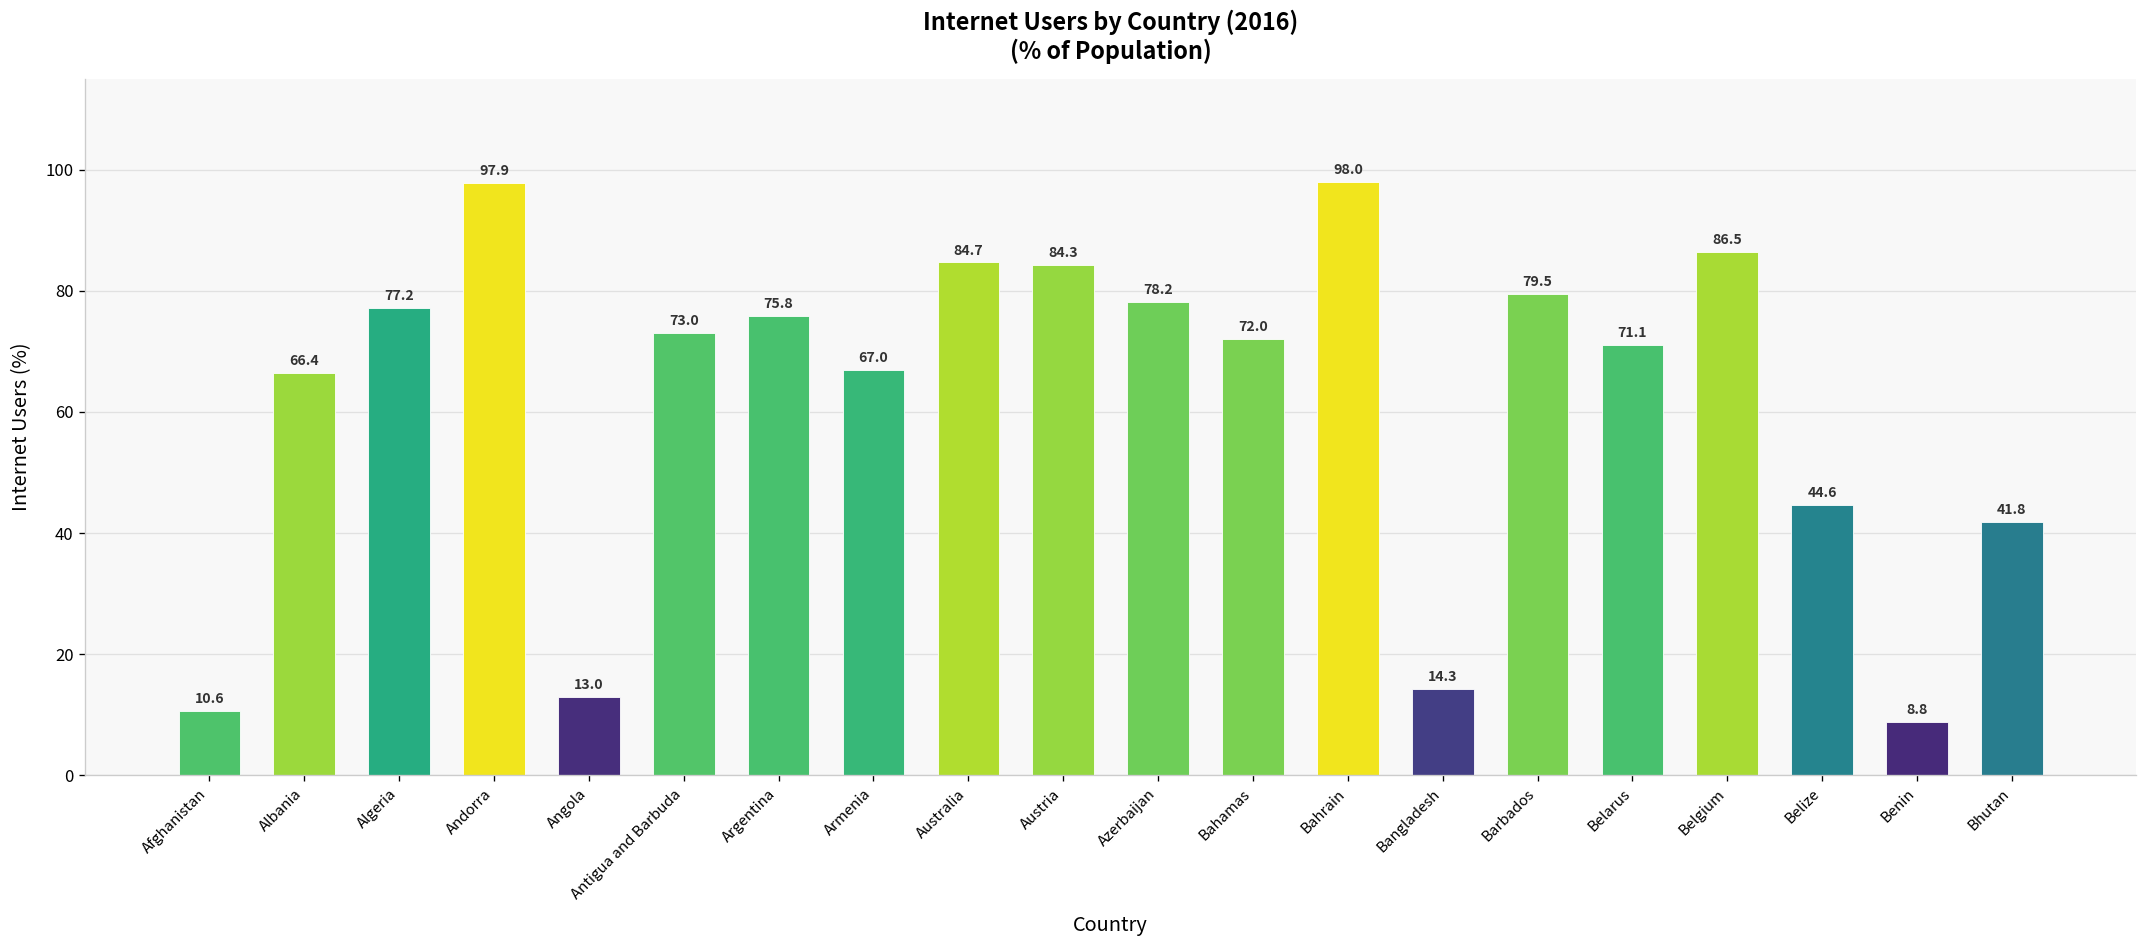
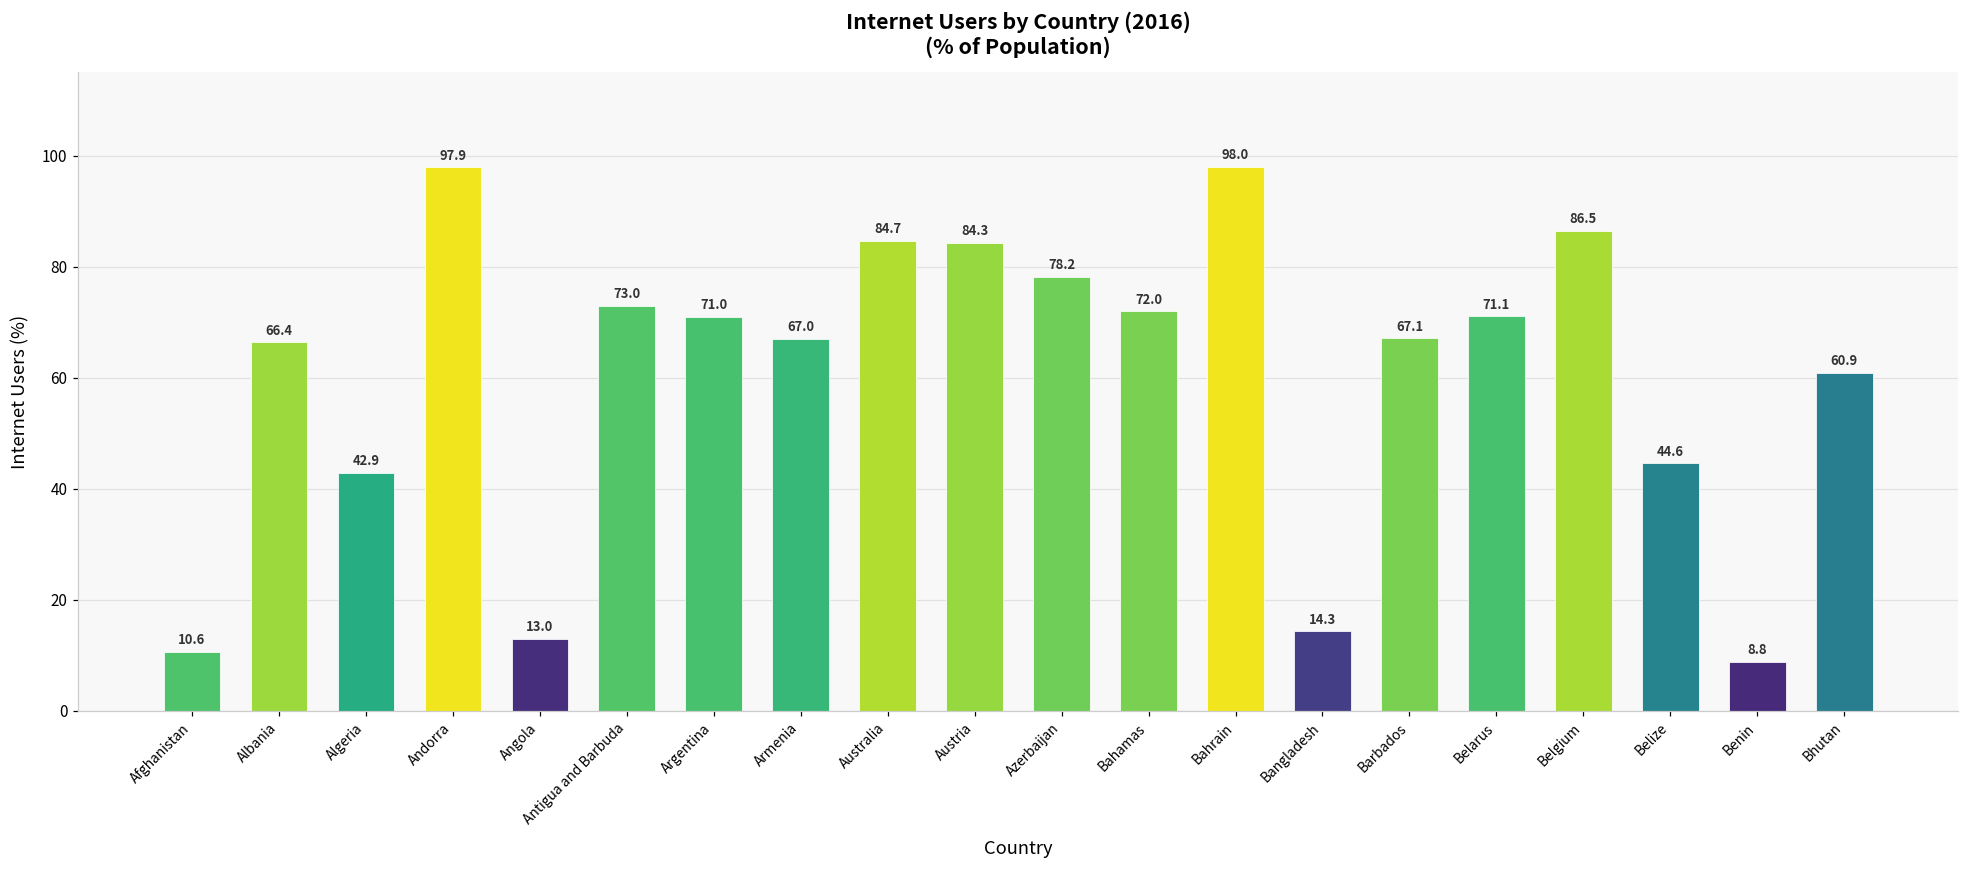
Algeria: 77.2 -> 42.9
Argentina: 75.8 -> 71.0
Barbados: 79.5 -> 67.1
Bhutan: 41.8 -> 60.9
